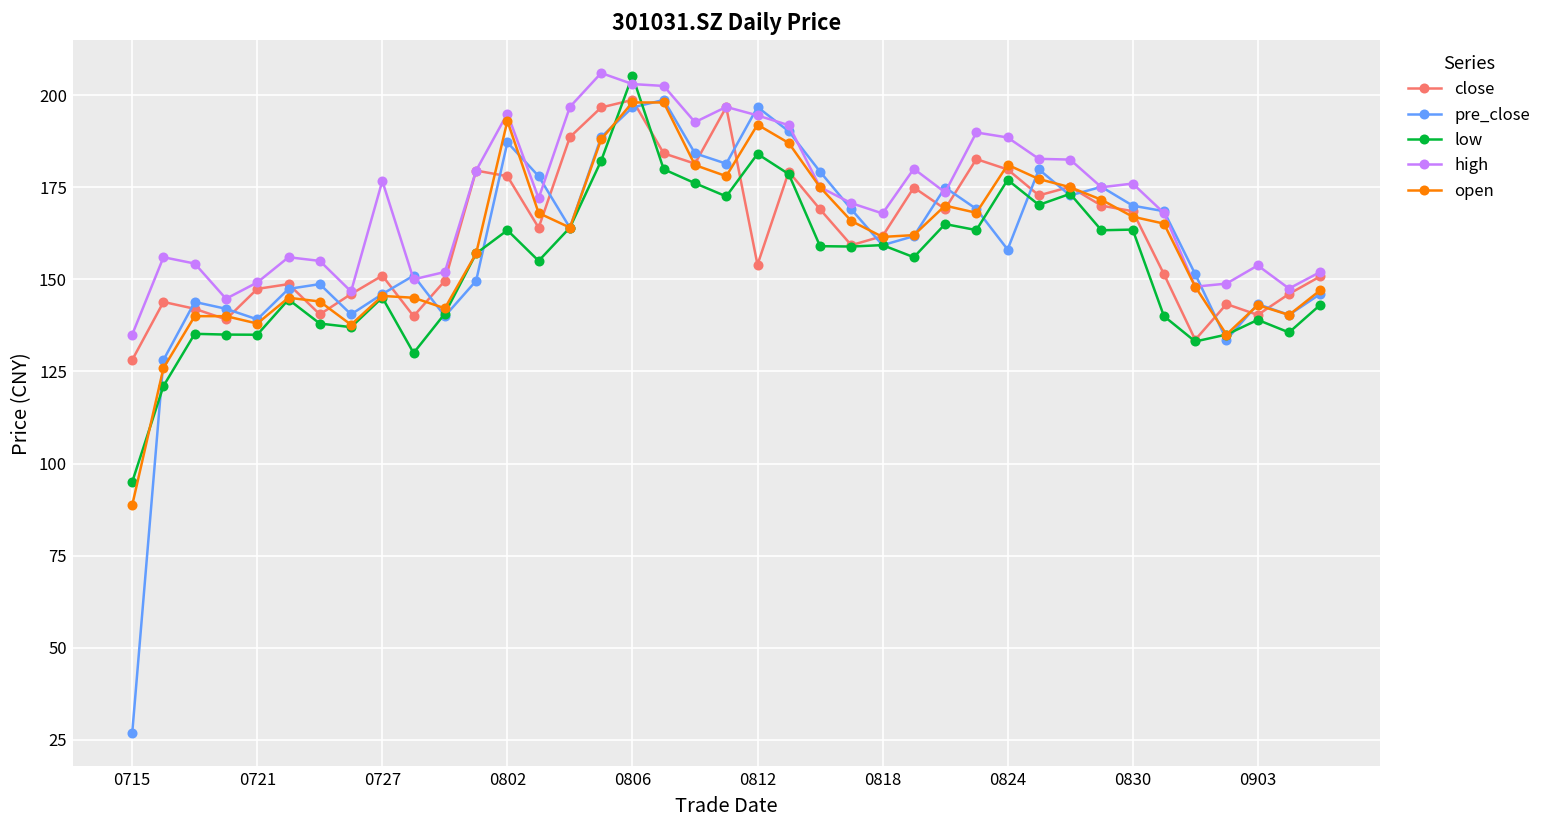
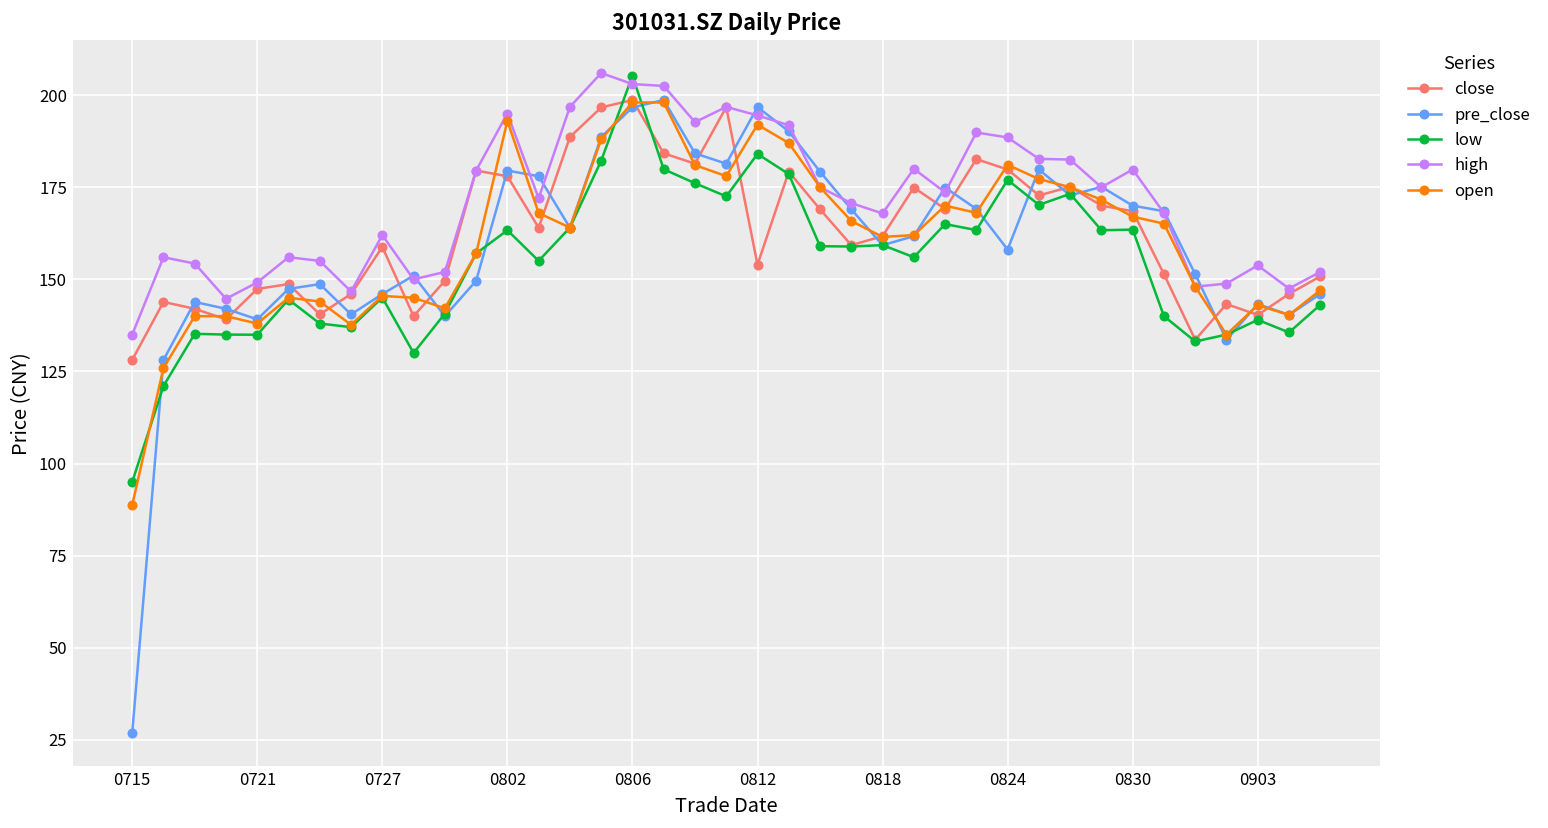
close, 0727: 151 -> 159
high, 0727: 177 -> 162
pre_close, 0802: 187 -> 180
high, 0830: 176 -> 180
